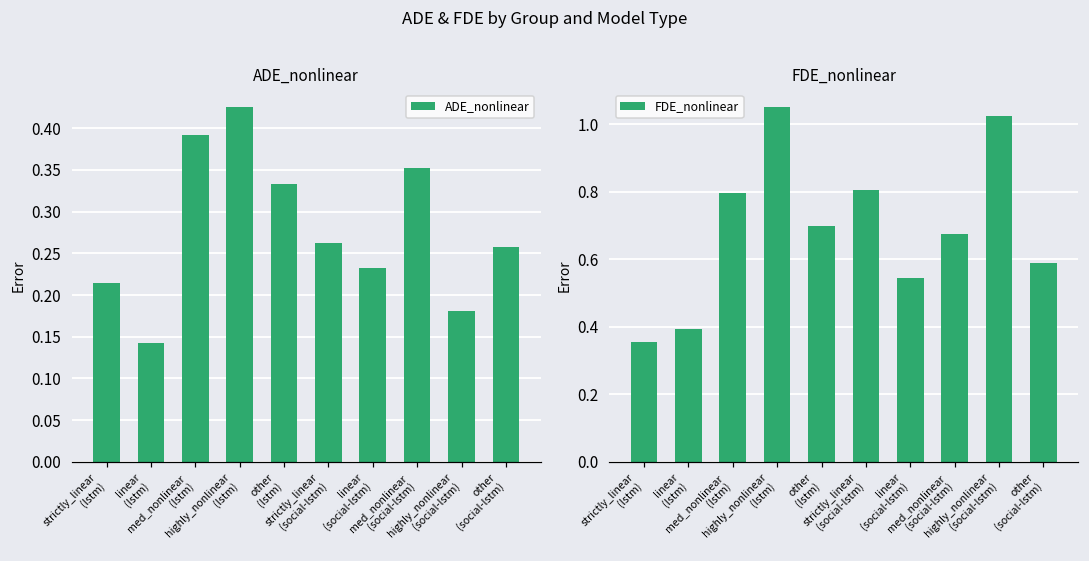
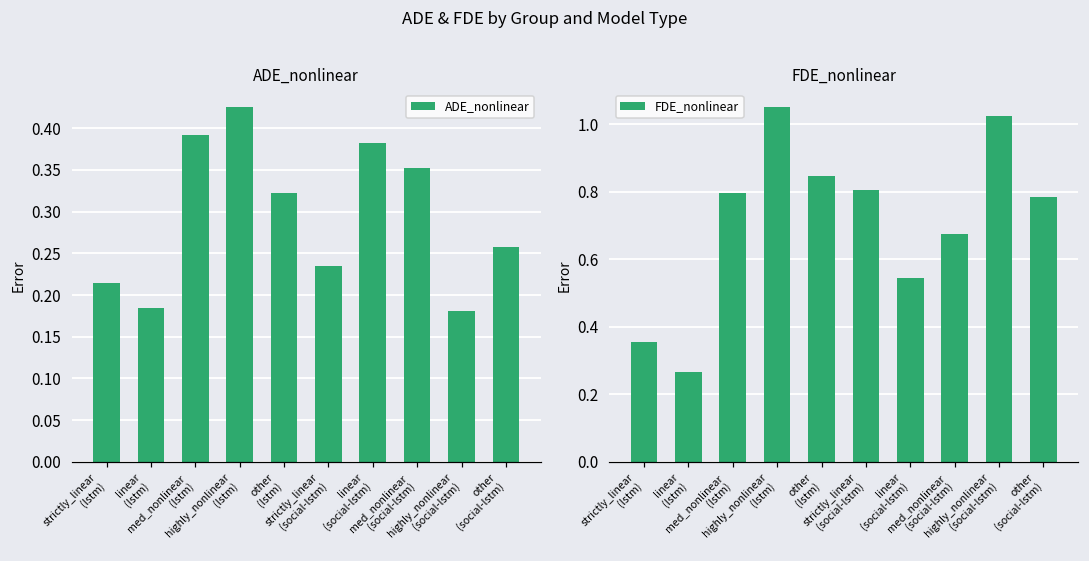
ADE_nonlinear, linear (lstm): 0.14 -> 0.18
ADE_nonlinear, other (lstm): 0.33 -> 0.32
ADE_nonlinear, strictly_linear (social-lstm): 0.26 -> 0.23
ADE_nonlinear, linear (social-lstm): 0.23 -> 0.38
FDE_nonlinear, linear (lstm): 0.39 -> 0.27
FDE_nonlinear, other (lstm): 0.70 -> 0.85
FDE_nonlinear, other (social-lstm): 0.59 -> 0.78
